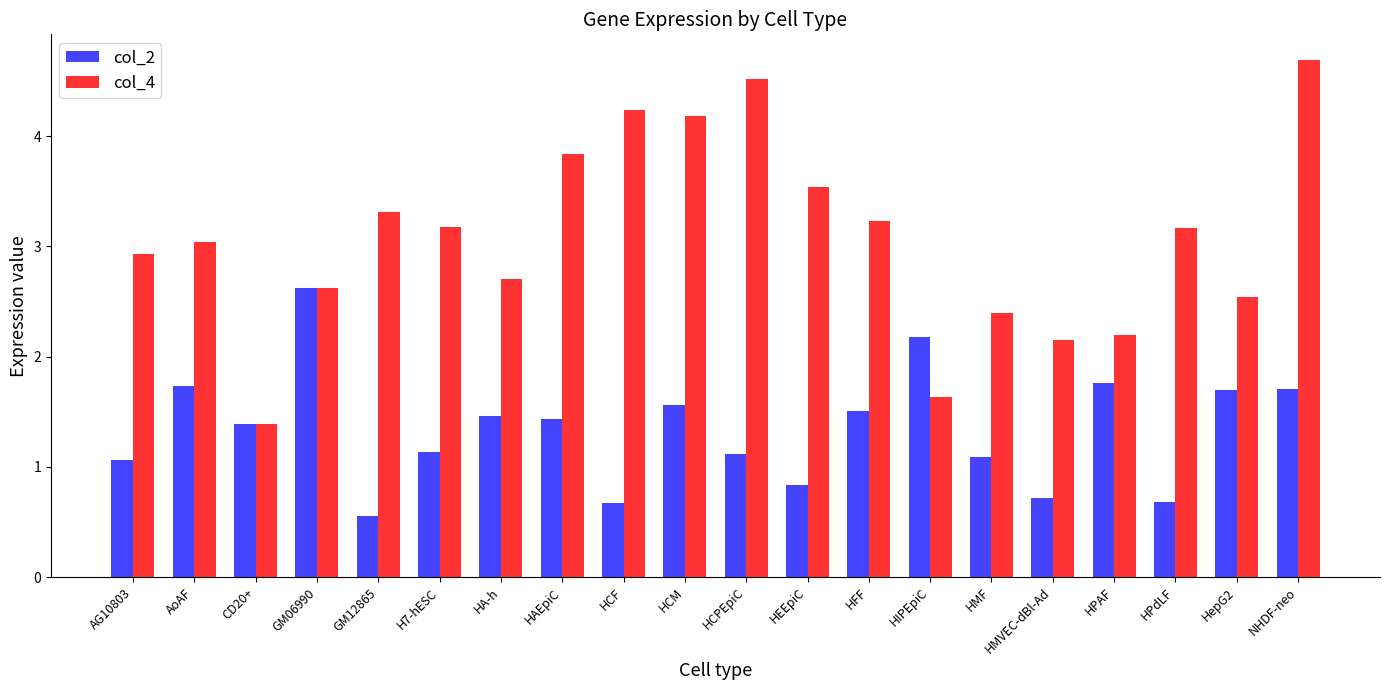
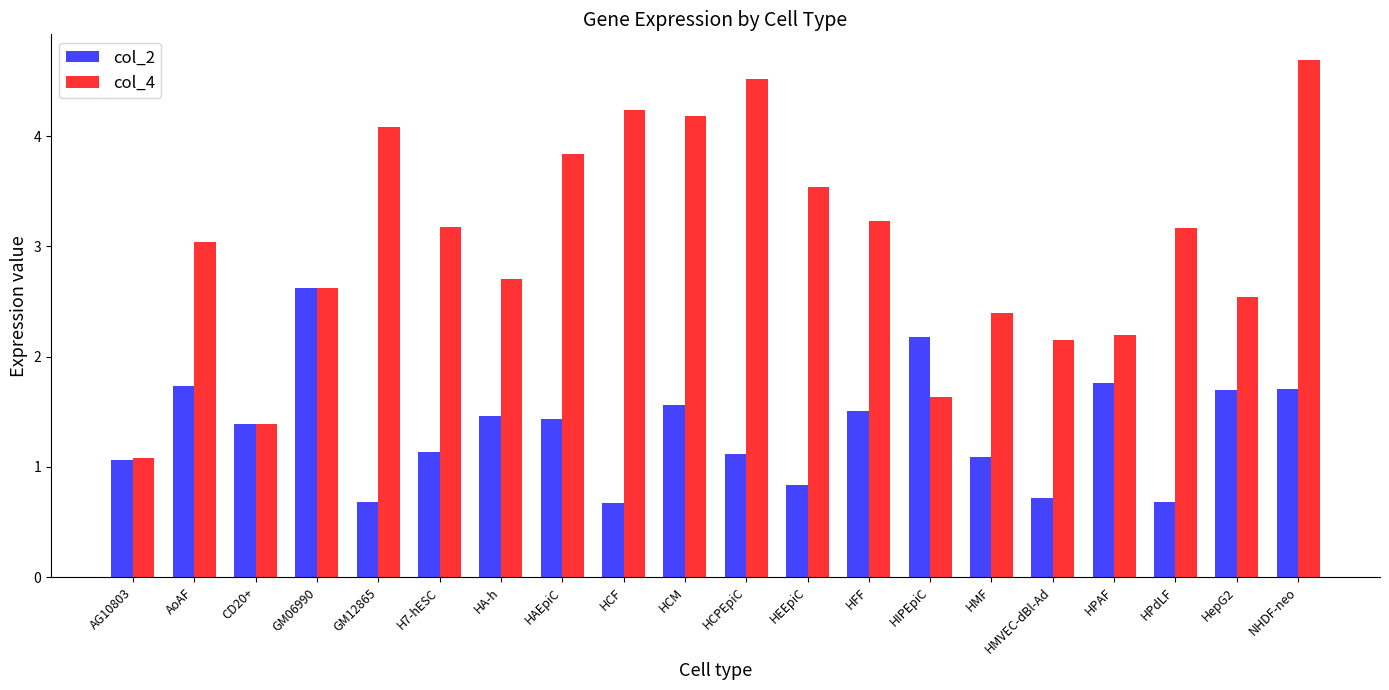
col_4, AG10803: 2.93 -> 1.08
col_2, GM12865: 0.56 -> 0.68
col_4, GM12865: 3.31 -> 4.08
